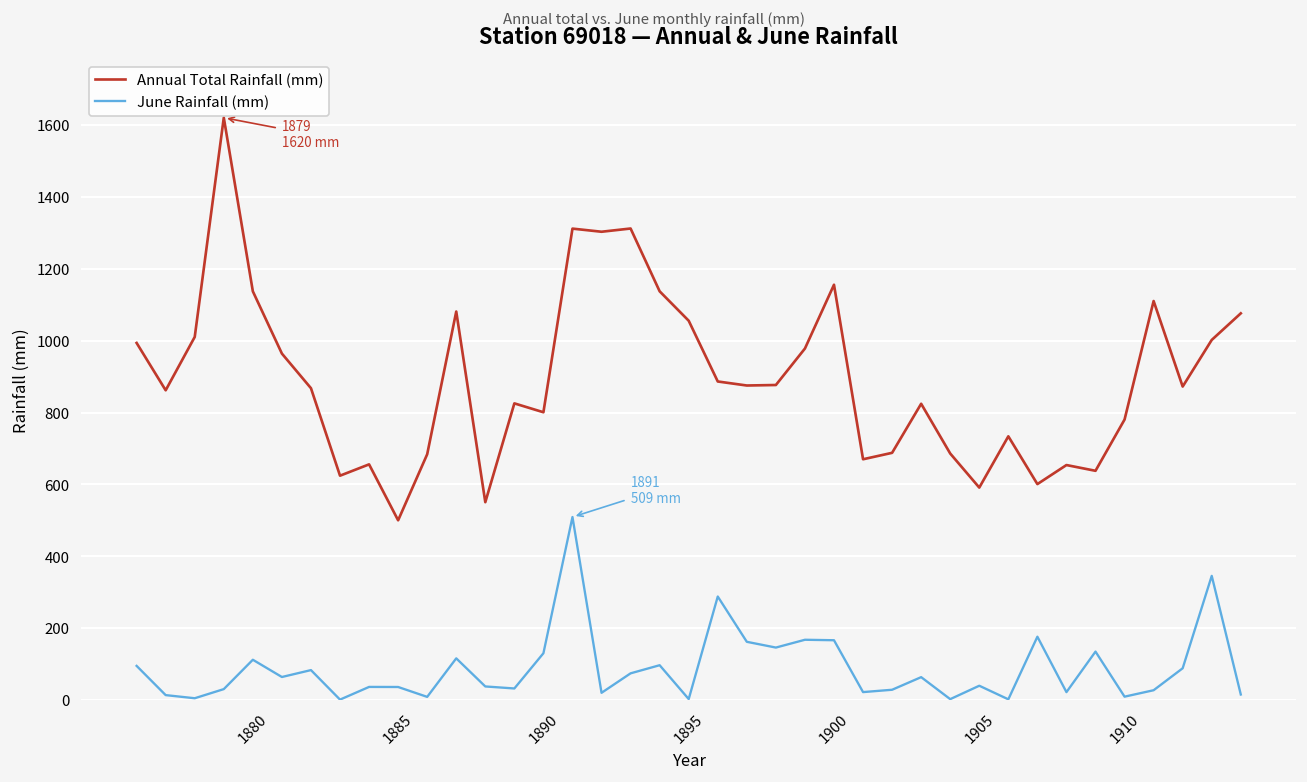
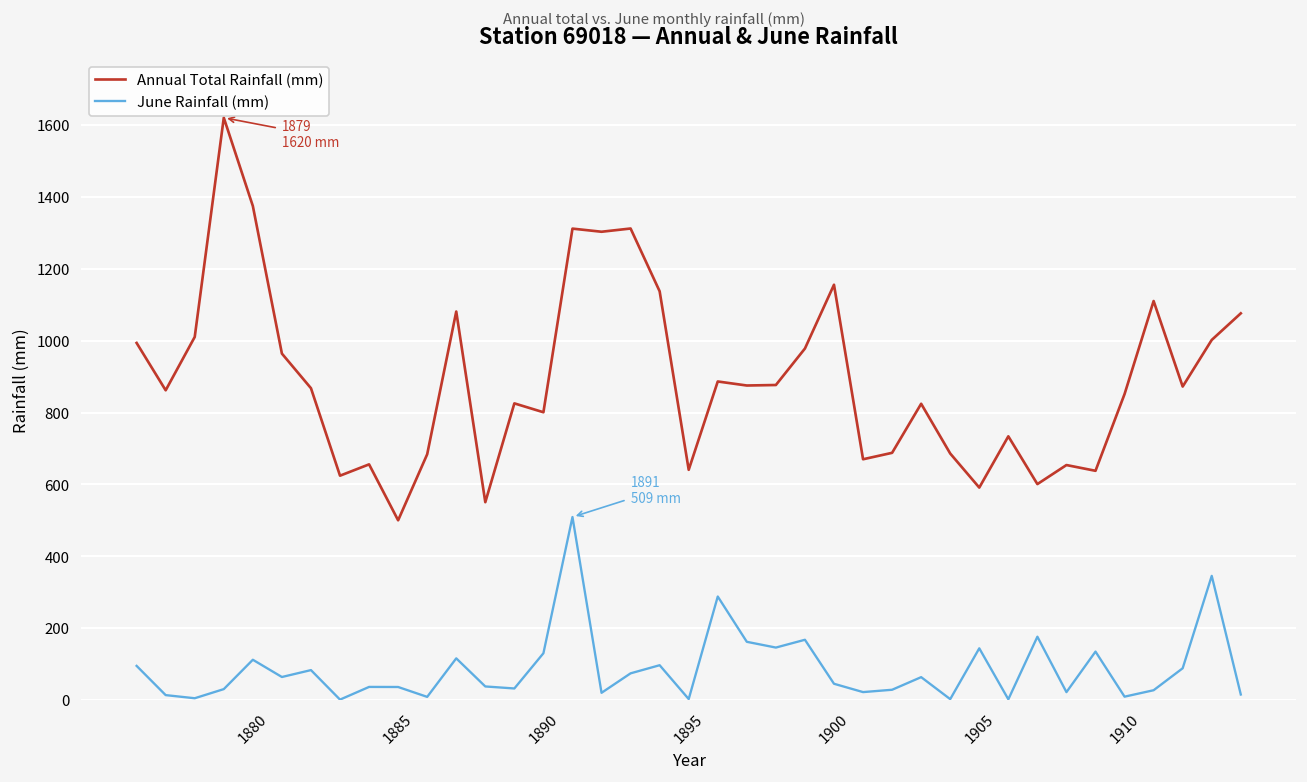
Annual Total Rainfall (mm), 1880: 1140 -> 1370
Annual Total Rainfall (mm), 1895: 1060 -> 640
June Rainfall (mm), 1900: 170 -> 50
June Rainfall (mm), 1905: 40 -> 140
Annual Total Rainfall (mm), 1910: 780 -> 850
